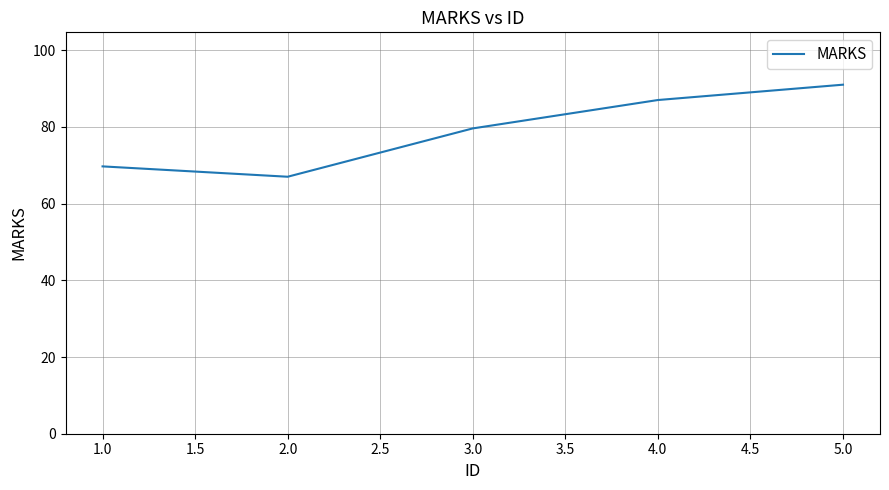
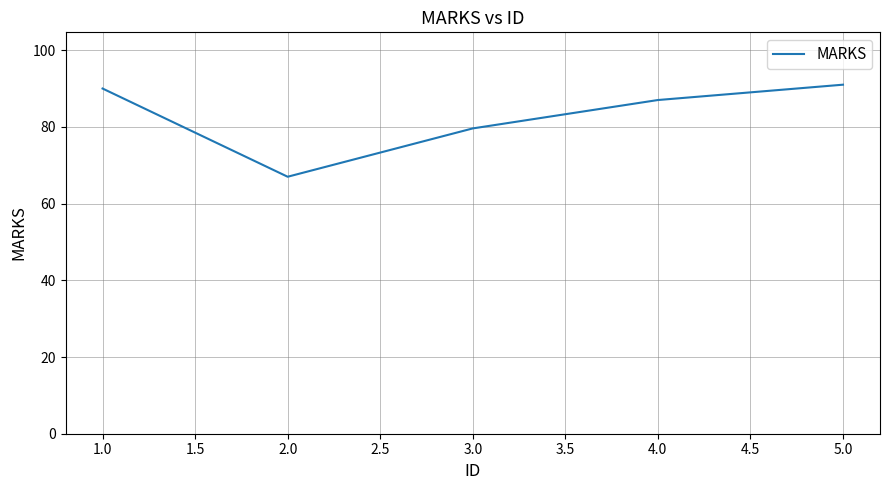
1.0: 70 -> 90
